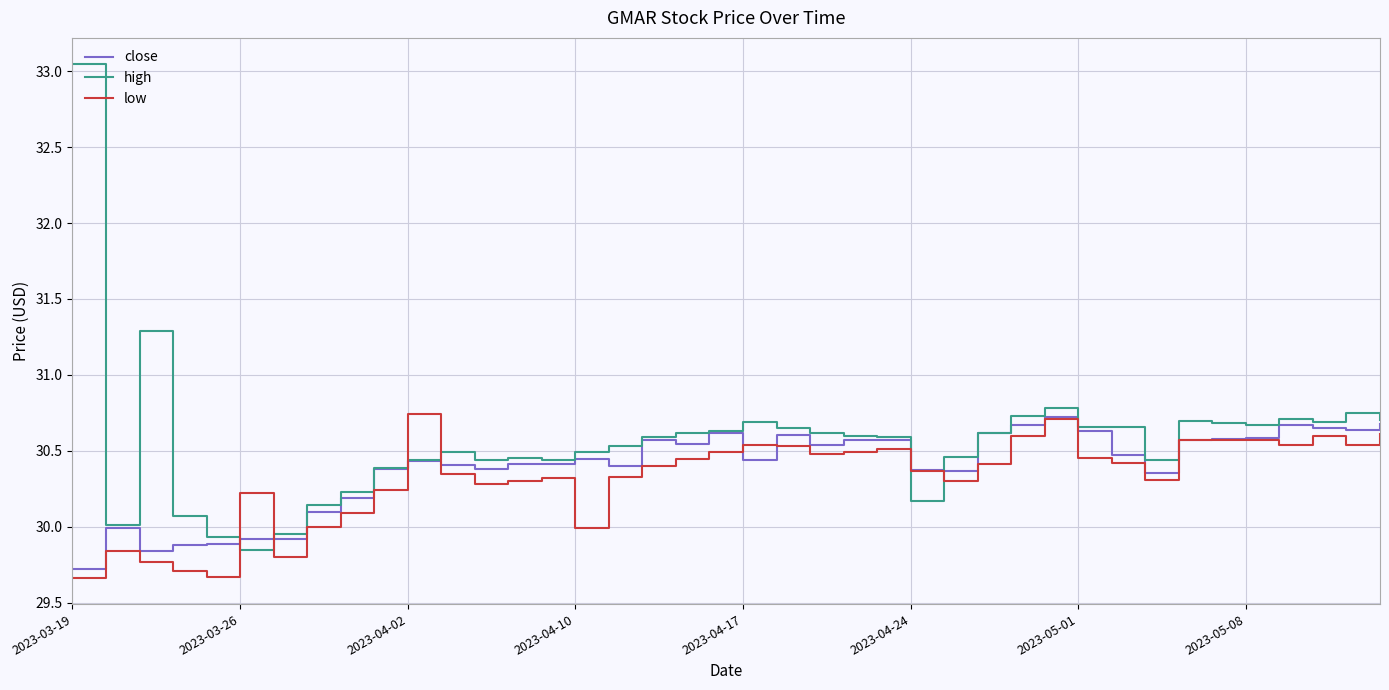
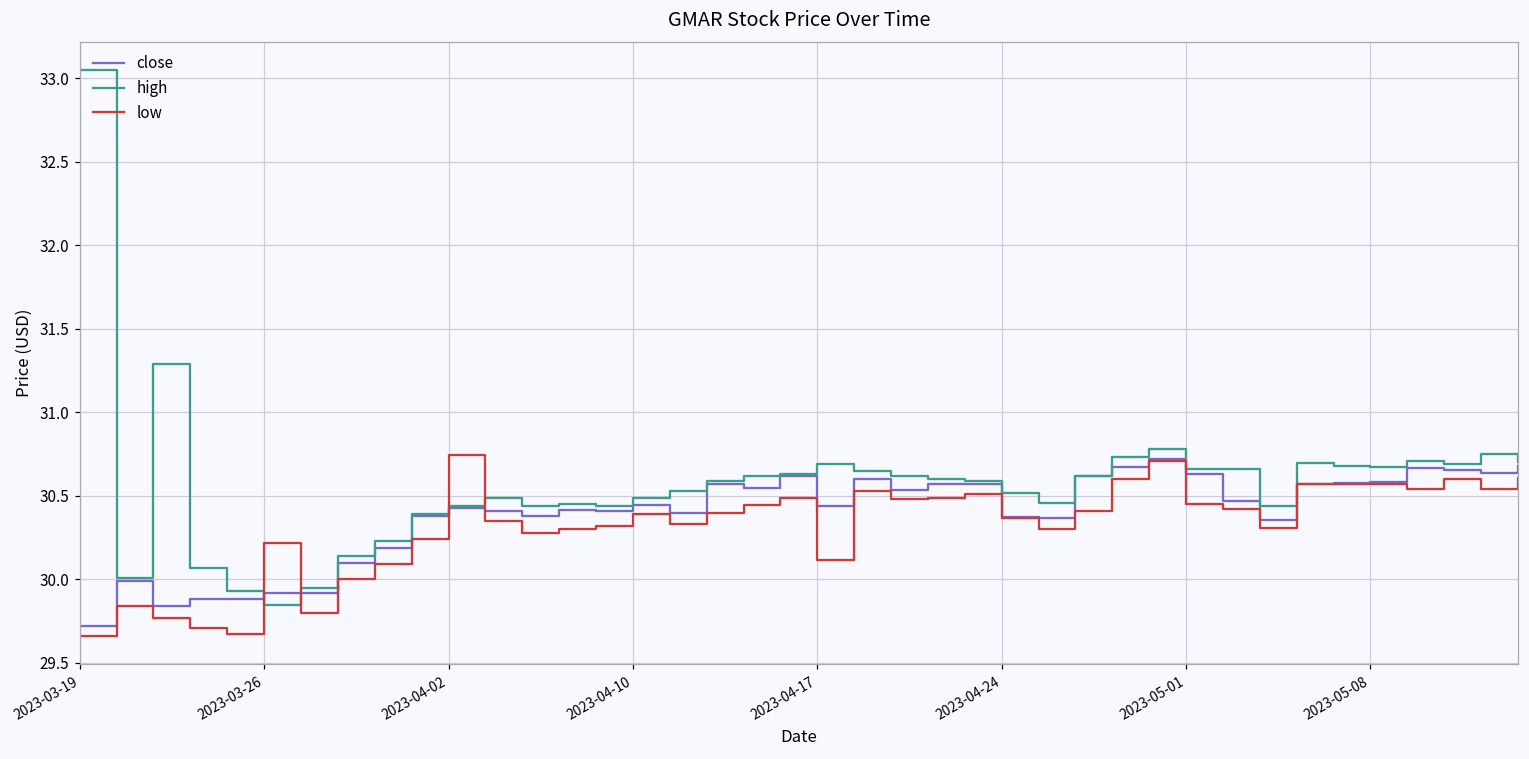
low, 2023-04-10: 29.99 -> 30.39
low, 2023-04-17: 30.54 -> 30.11
high, 2023-04-24: 30.17 -> 30.52
